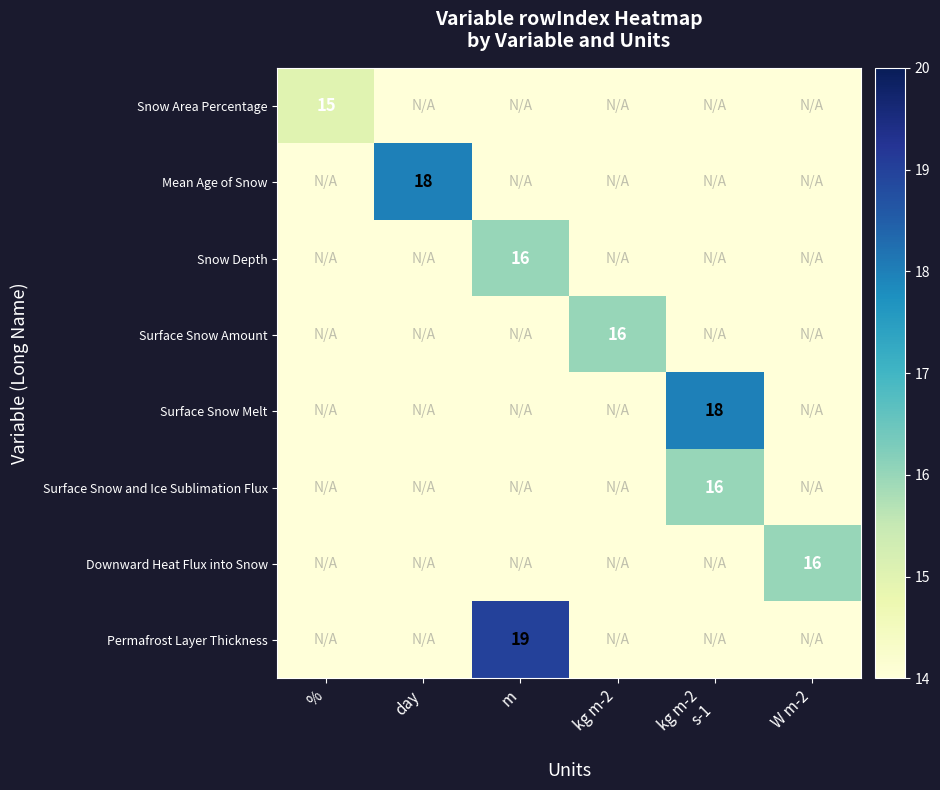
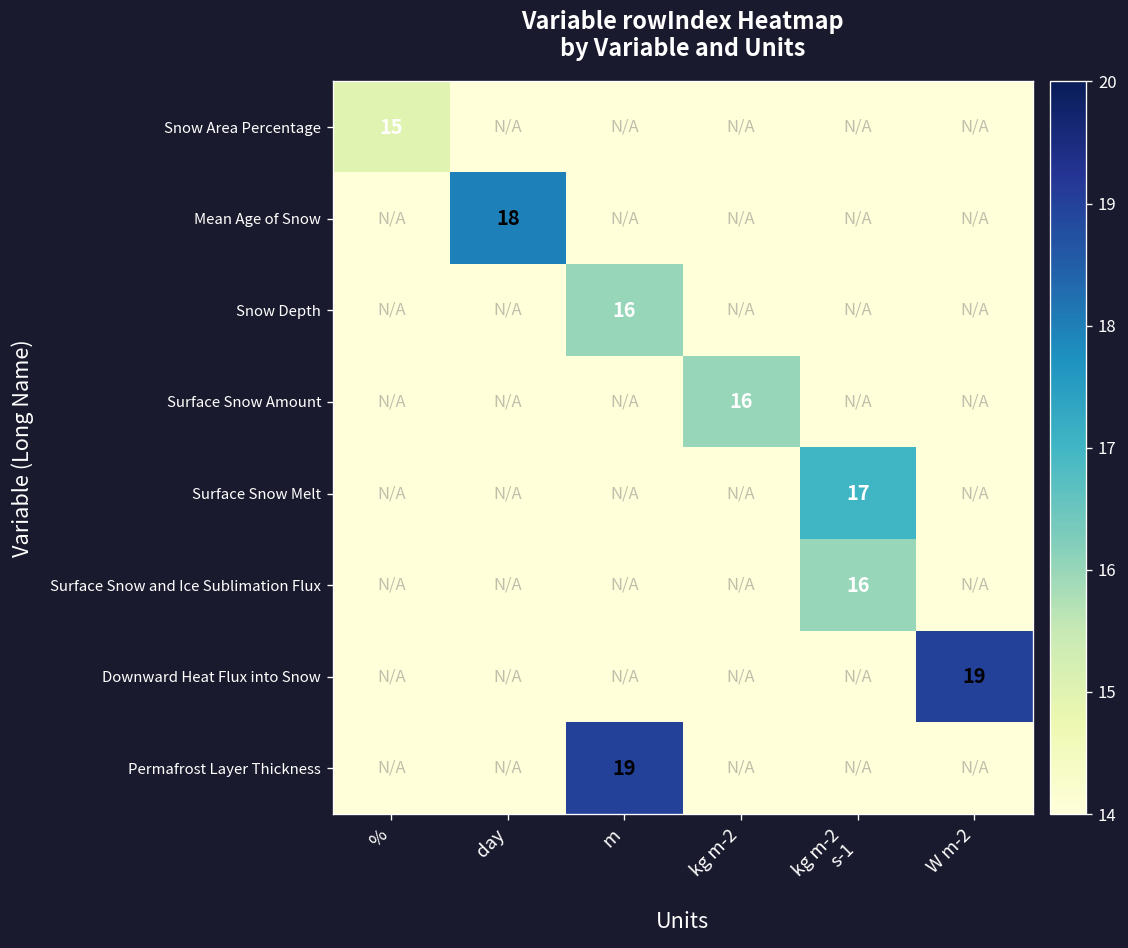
Surface Snow Melt, kg m-2 s-1: 18 -> 17
Downward Heat Flux into Snow, W m-2: 16 -> 19
